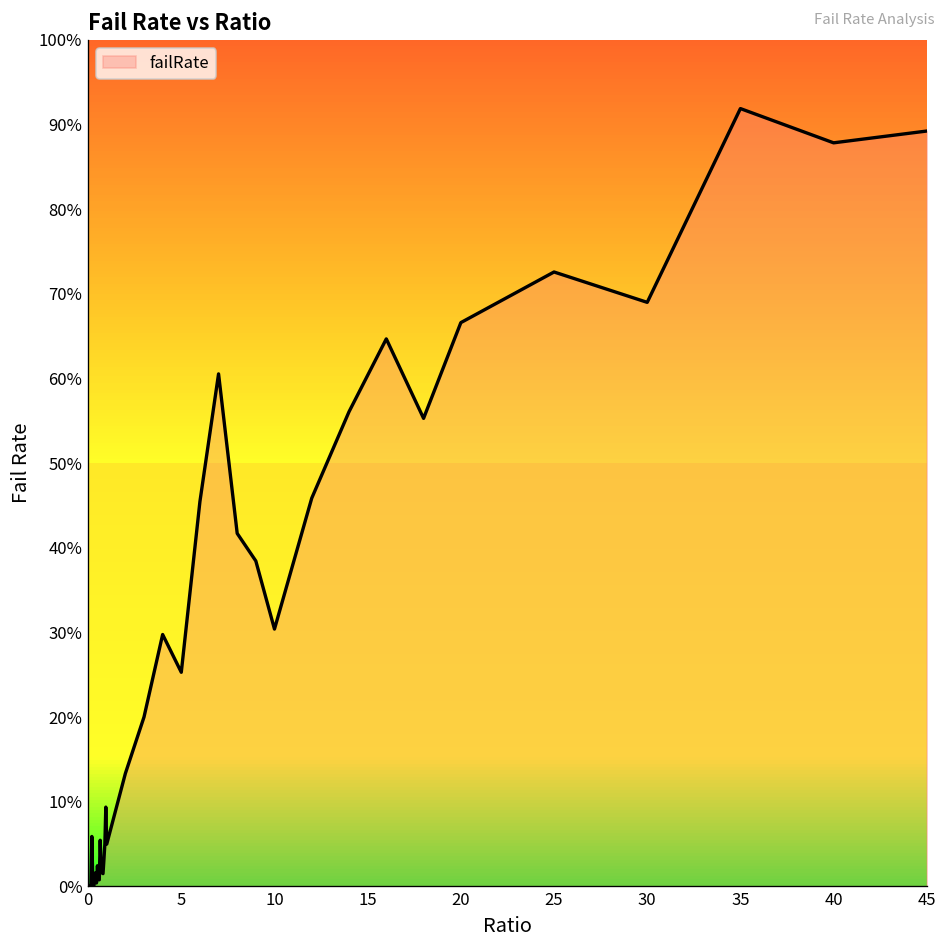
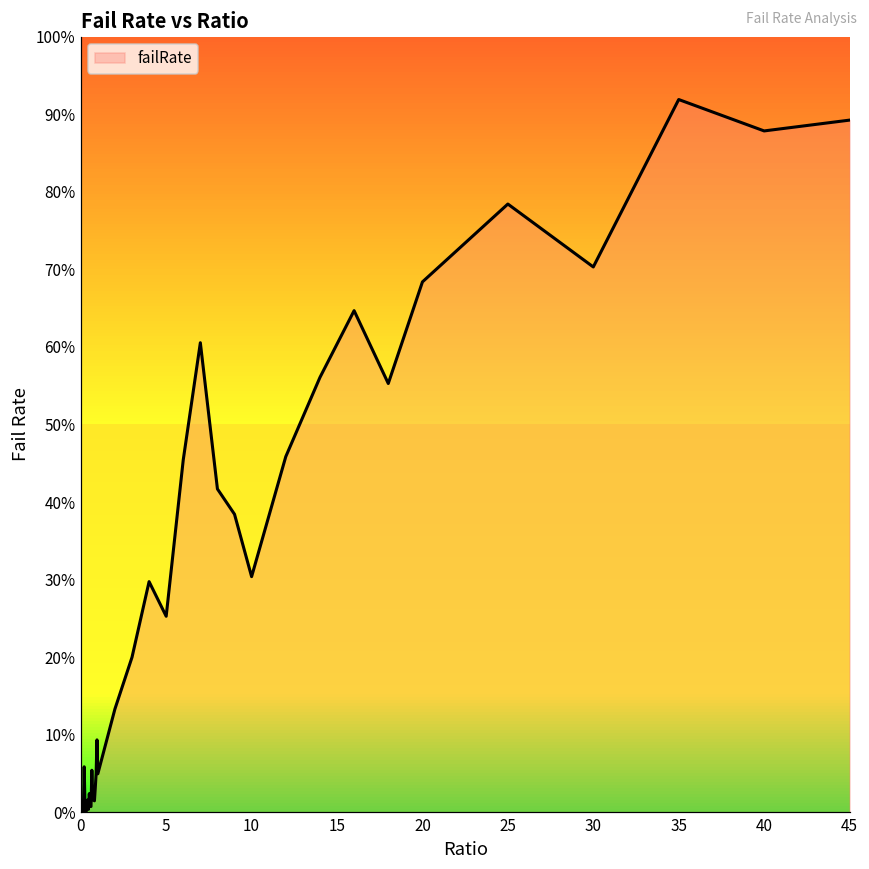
20: 67% -> 68%
25: 73% -> 78%
30: 69% -> 70%
